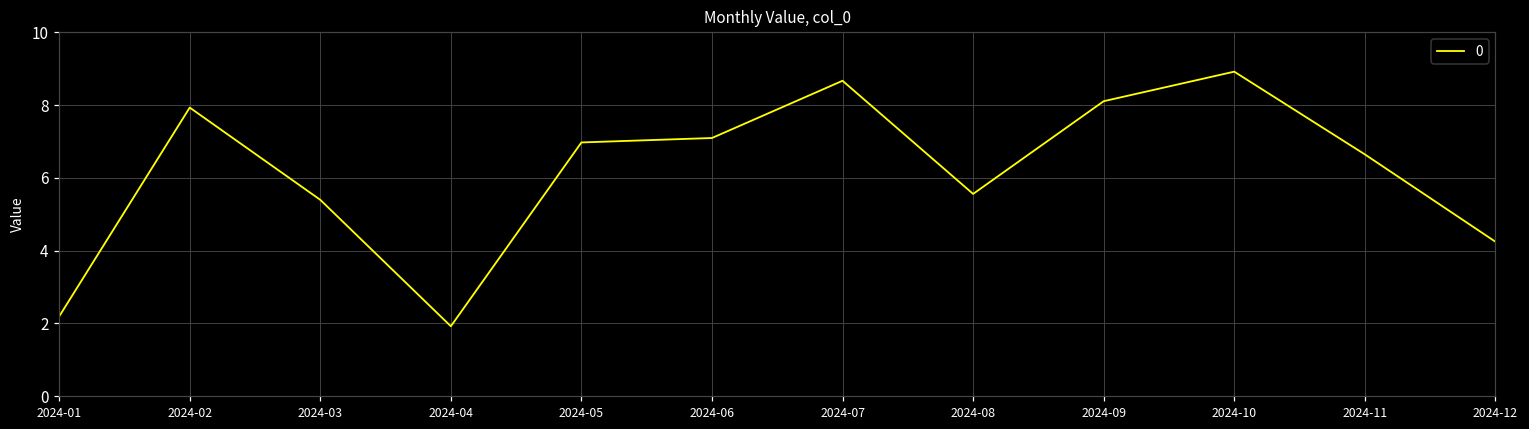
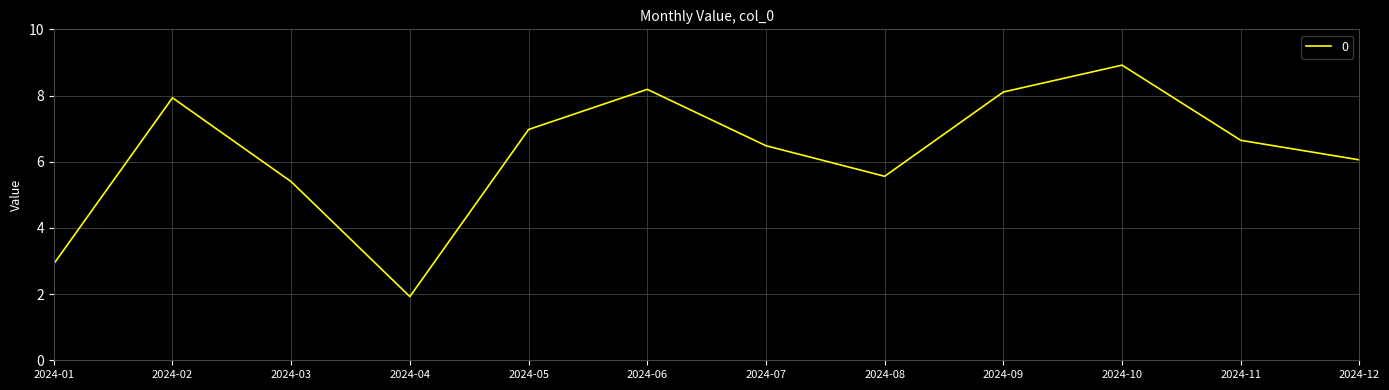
2024-01: 2.2 -> 2.9
2024-06: 7.1 -> 8.2
2024-07: 8.7 -> 6.5
2024-12: 4.2 -> 6.1
